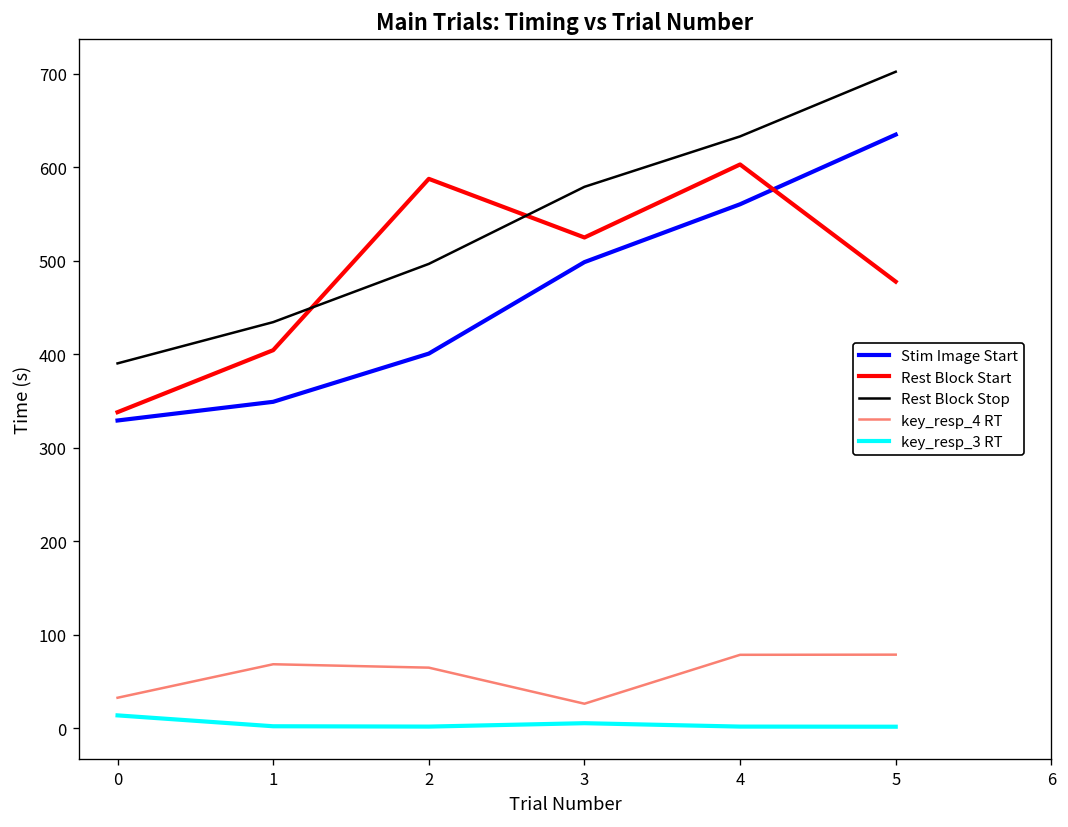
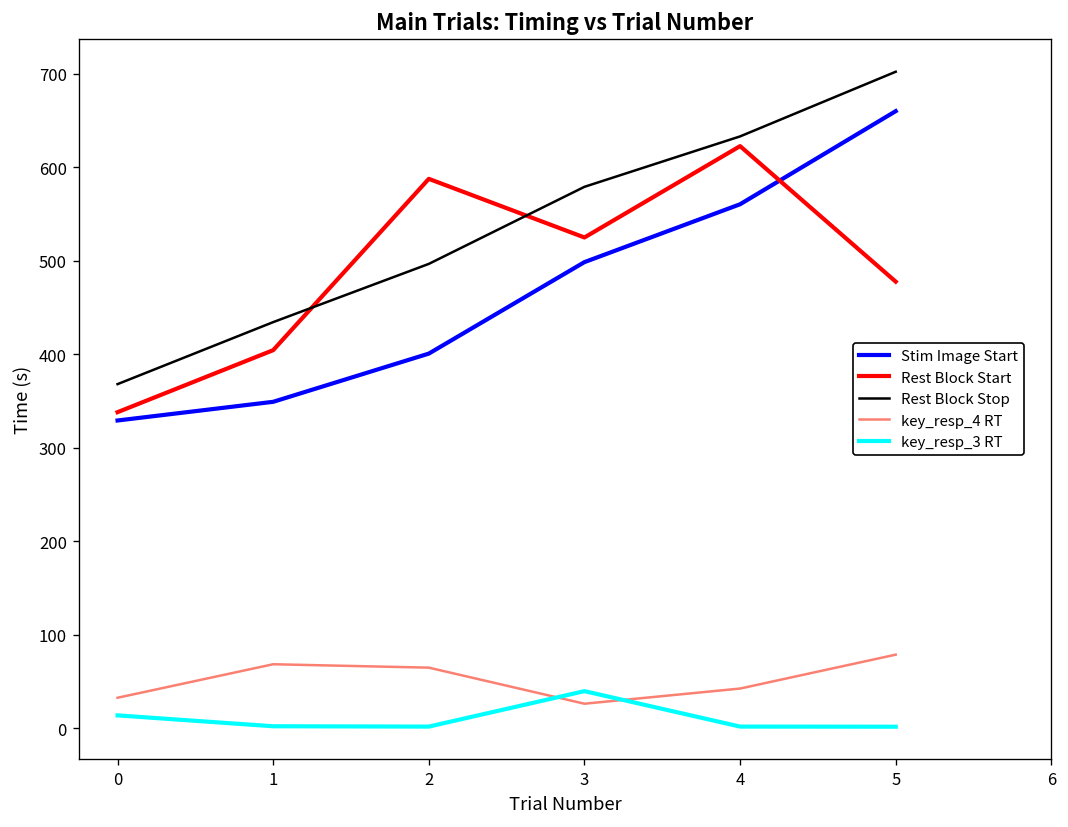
Rest Block Stop, 0: 390 -> 370
key_resp_3 RT, 3: 10 -> 40
Rest Block Start, 4: 600 -> 620
key_resp_4 RT, 4: 80 -> 40
Stim Image Start, 5: 640 -> 660
